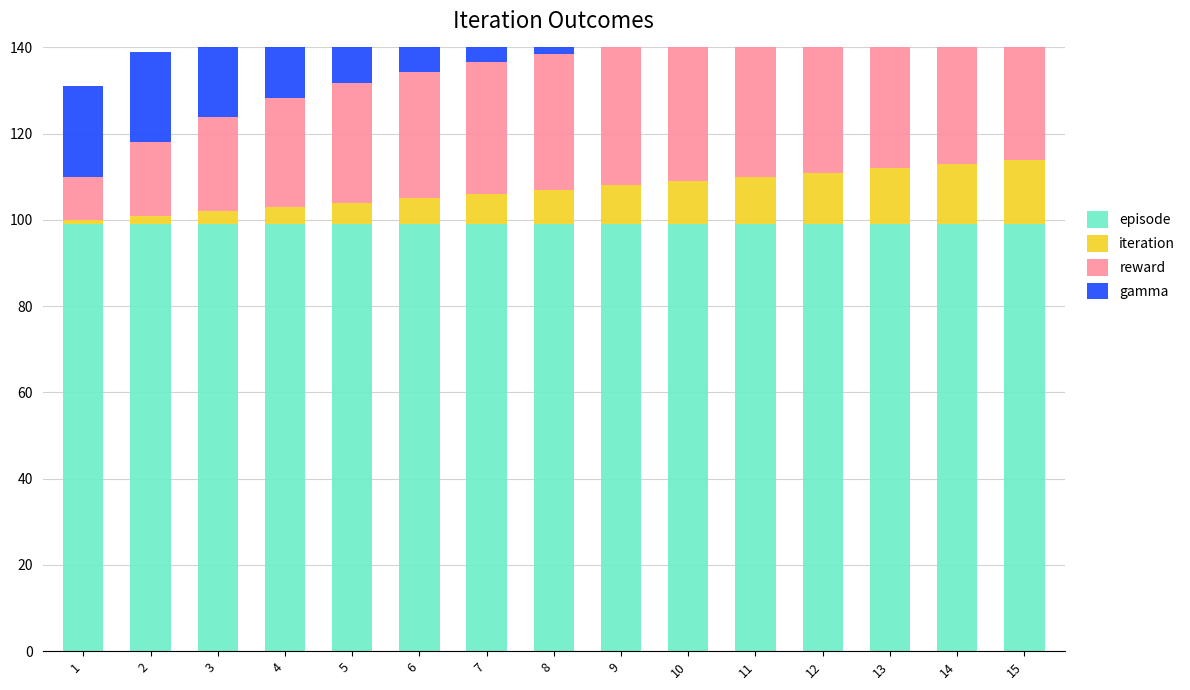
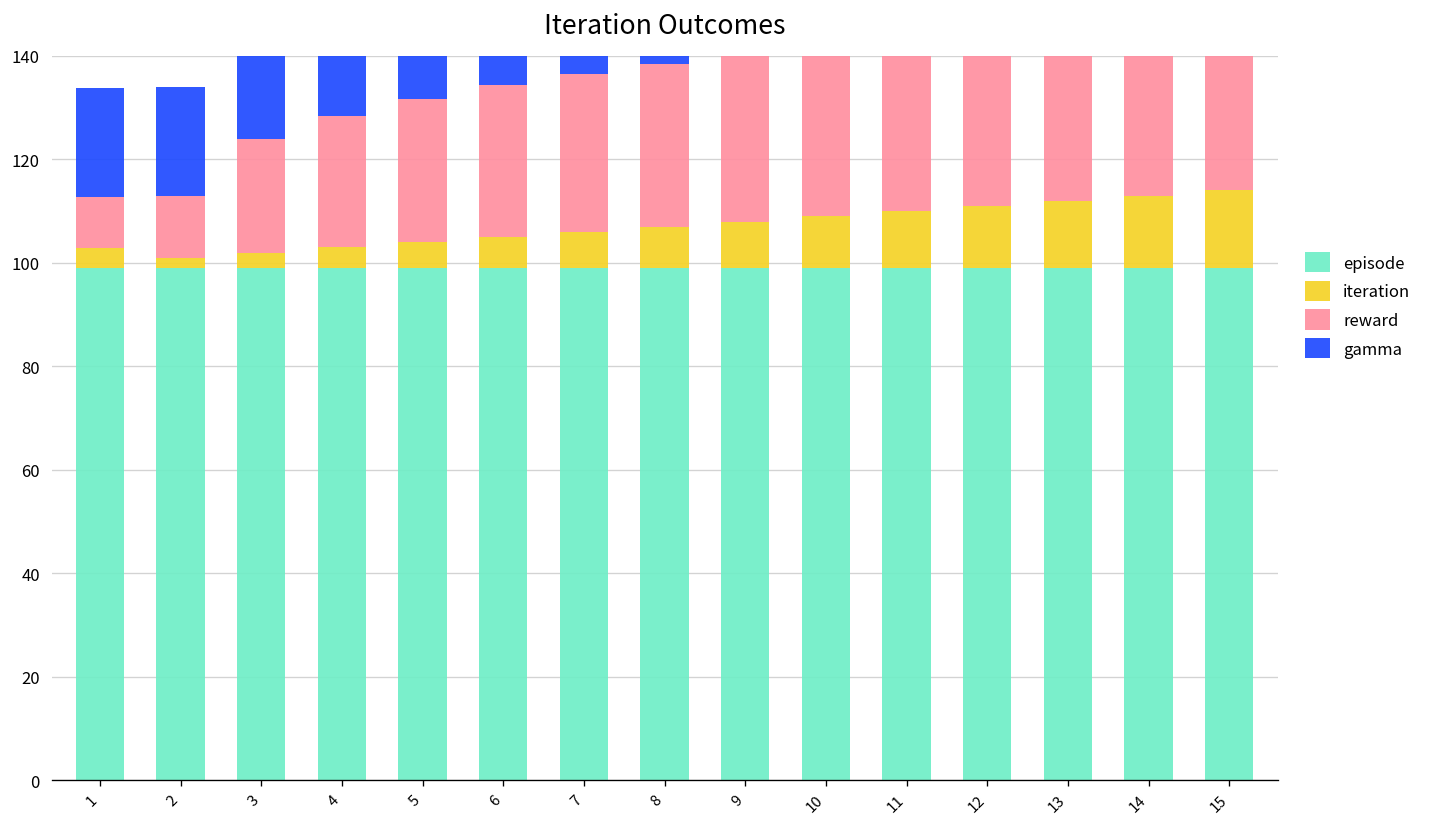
iteration, 1: 1 -> 4
reward, 2: 17 -> 12
